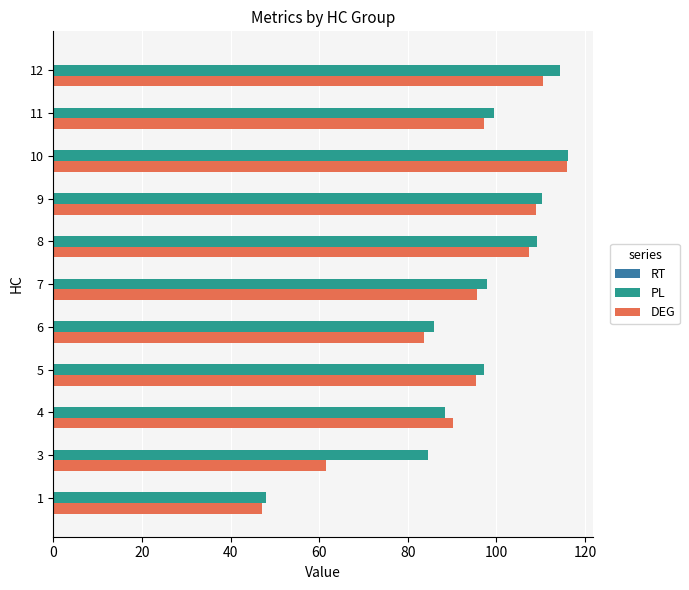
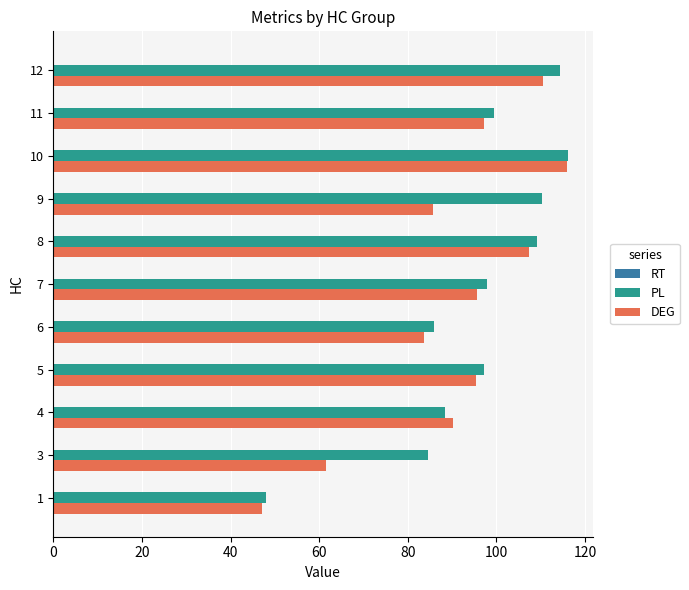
DEG, 9: 109 -> 86
